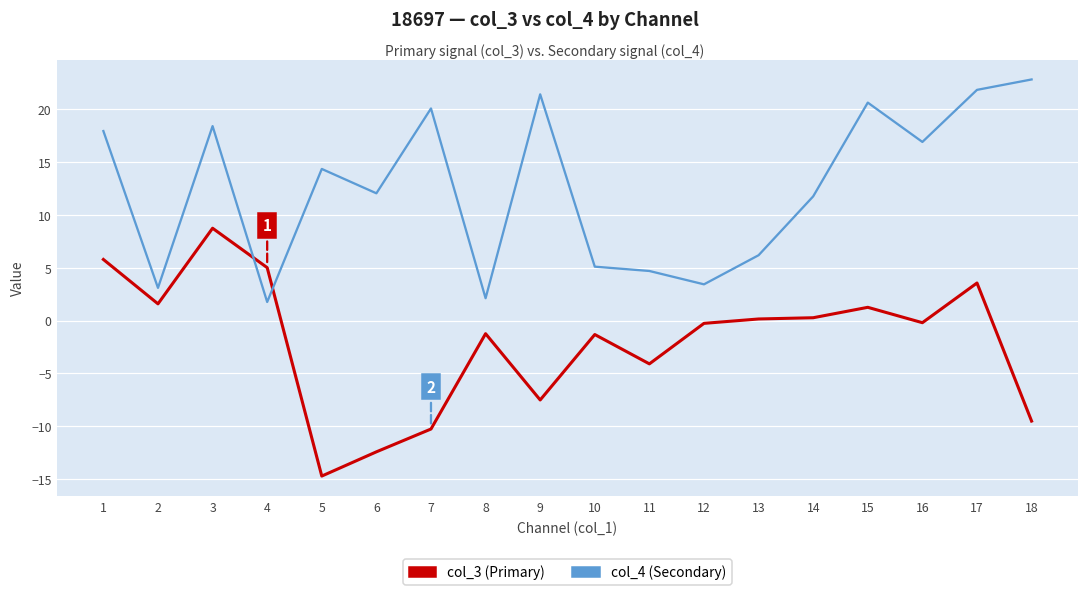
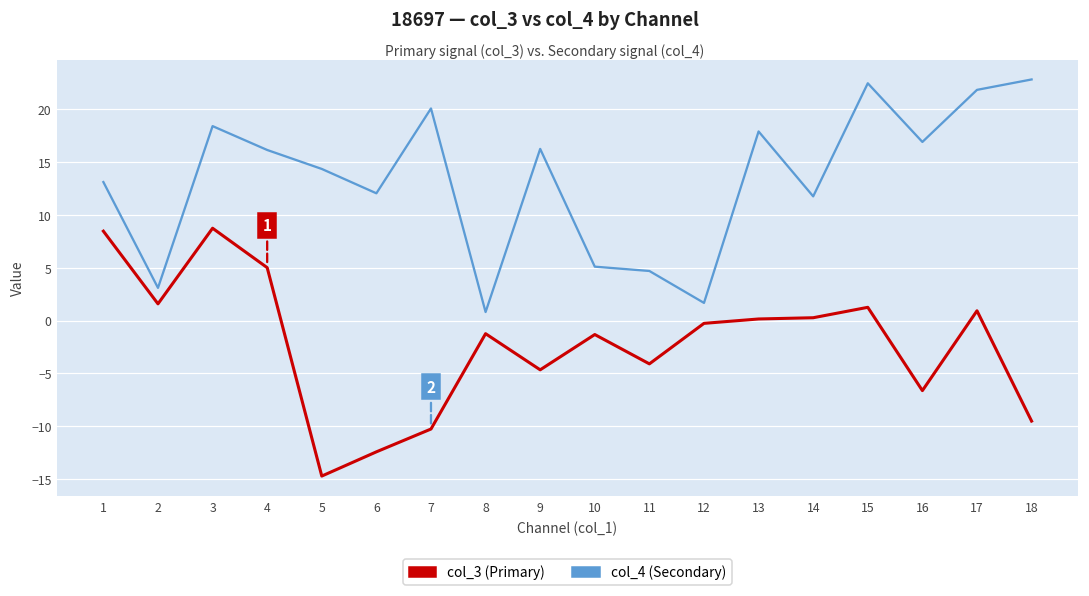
col_3 (Primary), 1: 6 -> 8
col_4 (Secondary), 1: 18 -> 13
col_4 (Secondary), 4: 2 -> 16
col_4 (Secondary), 8: 2 -> 1
col_3 (Primary), 9: -8 -> -5
col_4 (Secondary), 9: 21 -> 16
col_4 (Secondary), 12: 3 -> 2
col_4 (Secondary), 13: 6 -> 18
col_4 (Secondary), 15: 21 -> 22
col_3 (Primary), 16: 0 -> -7
col_3 (Primary), 17: 4 -> 1
